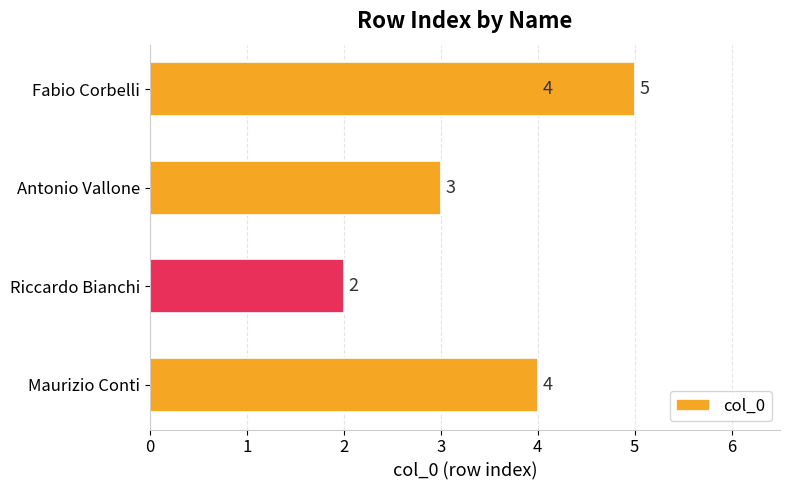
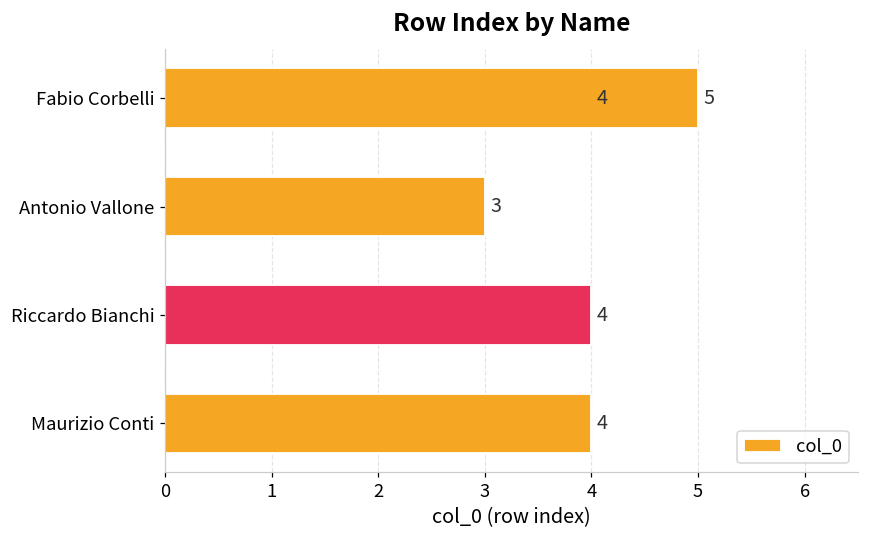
Riccardo Bianchi: 2 -> 4
